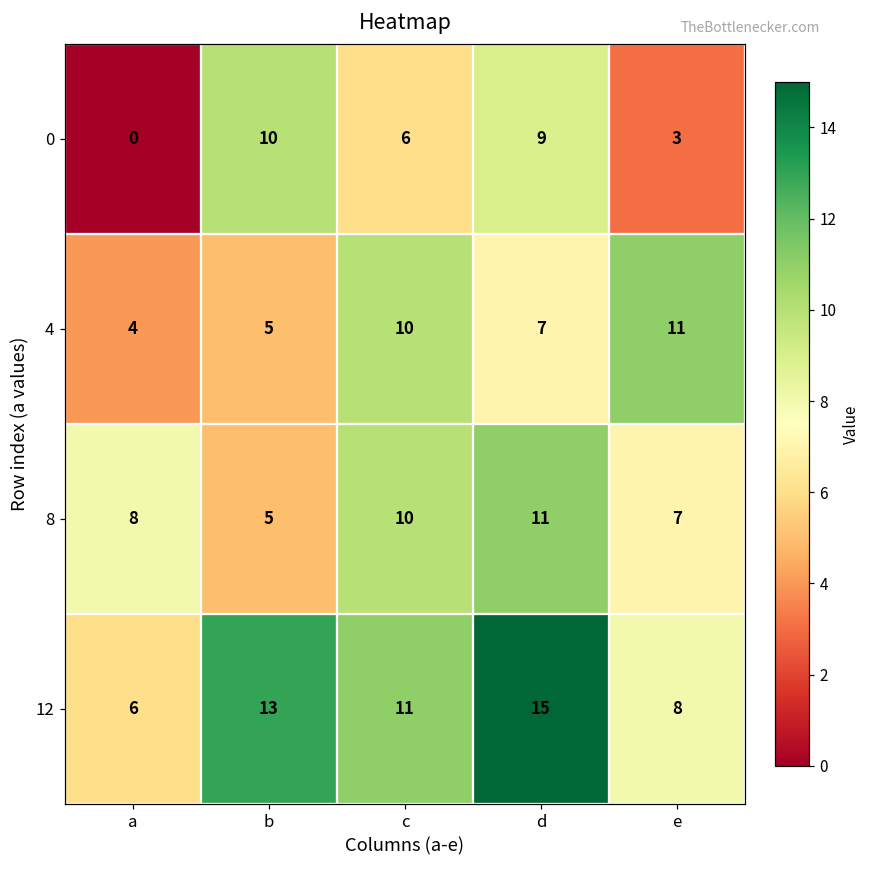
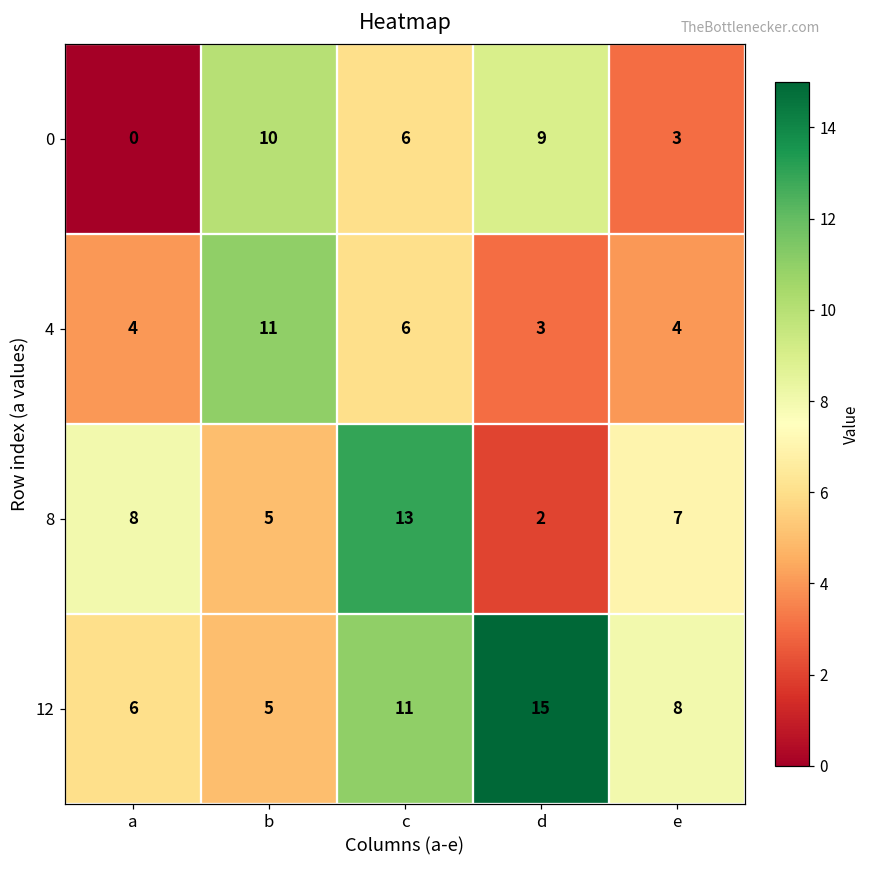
4, b: 5 -> 11
4, c: 10 -> 6
4, d: 7 -> 3
4, e: 11 -> 4
8, c: 10 -> 13
8, d: 11 -> 2
12, b: 13 -> 5
